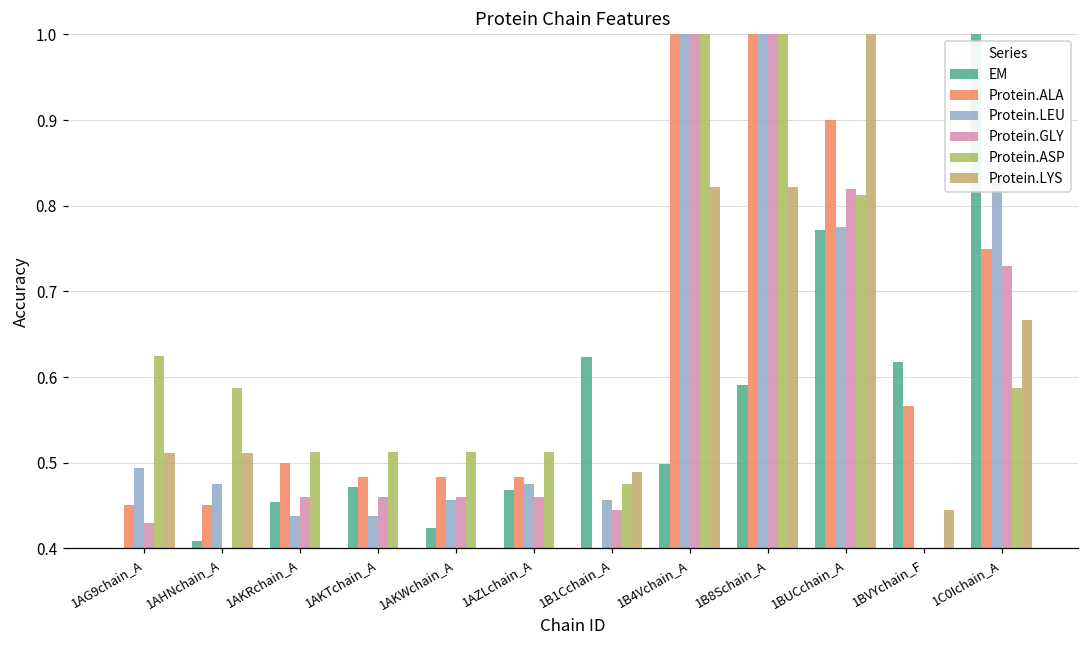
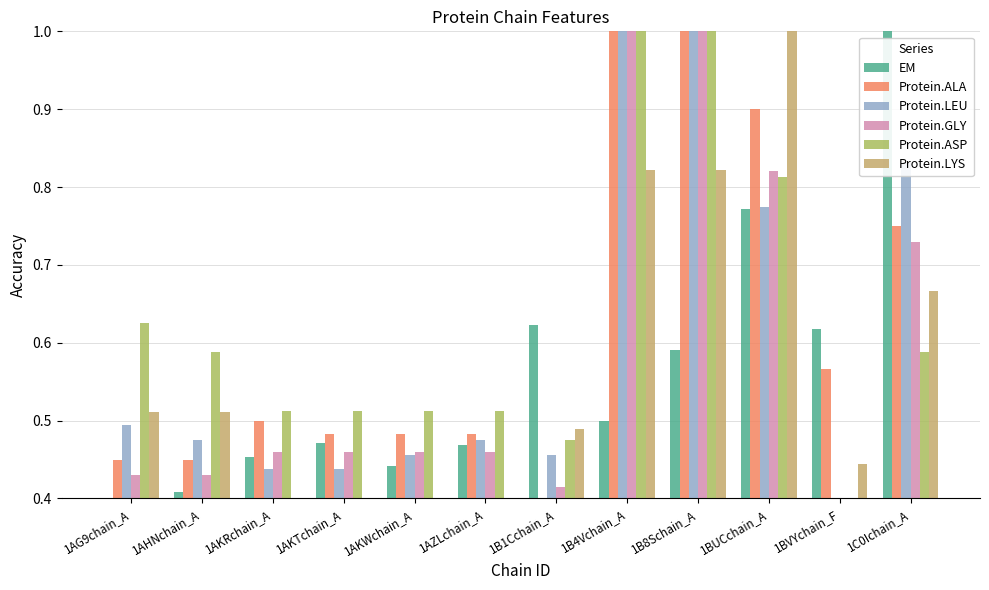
Protein.GLY, 1AHNchain_A: 0.40 -> 0.43
EM, 1AKWchain_A: 0.42 -> 0.44
Protein.GLY, 1B1Cchain_A: 0.45 -> 0.42
